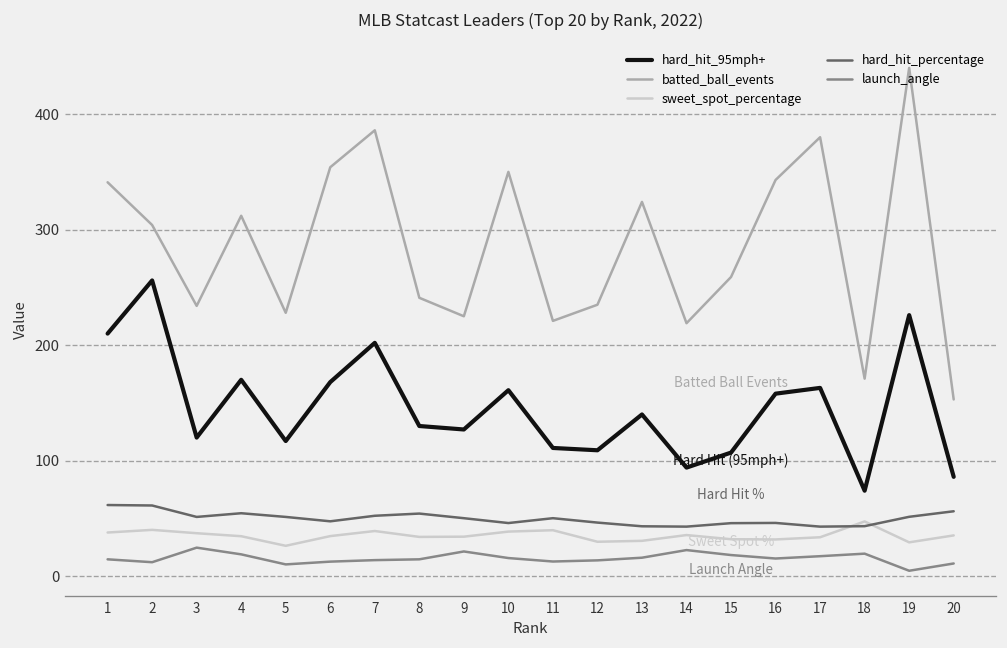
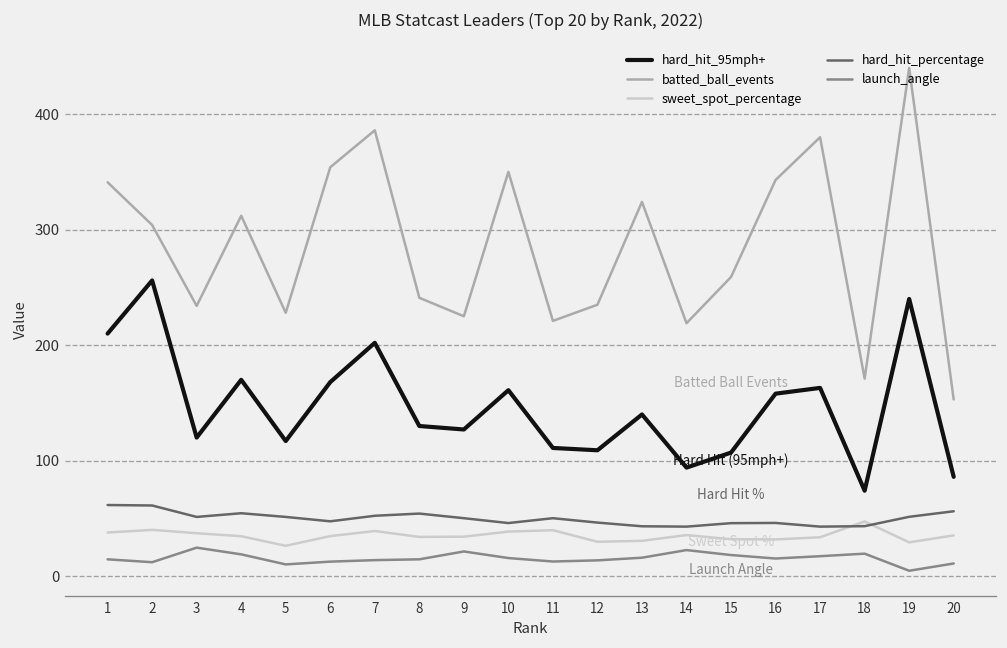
hard_hit_95mph+, 19: 230 -> 240
